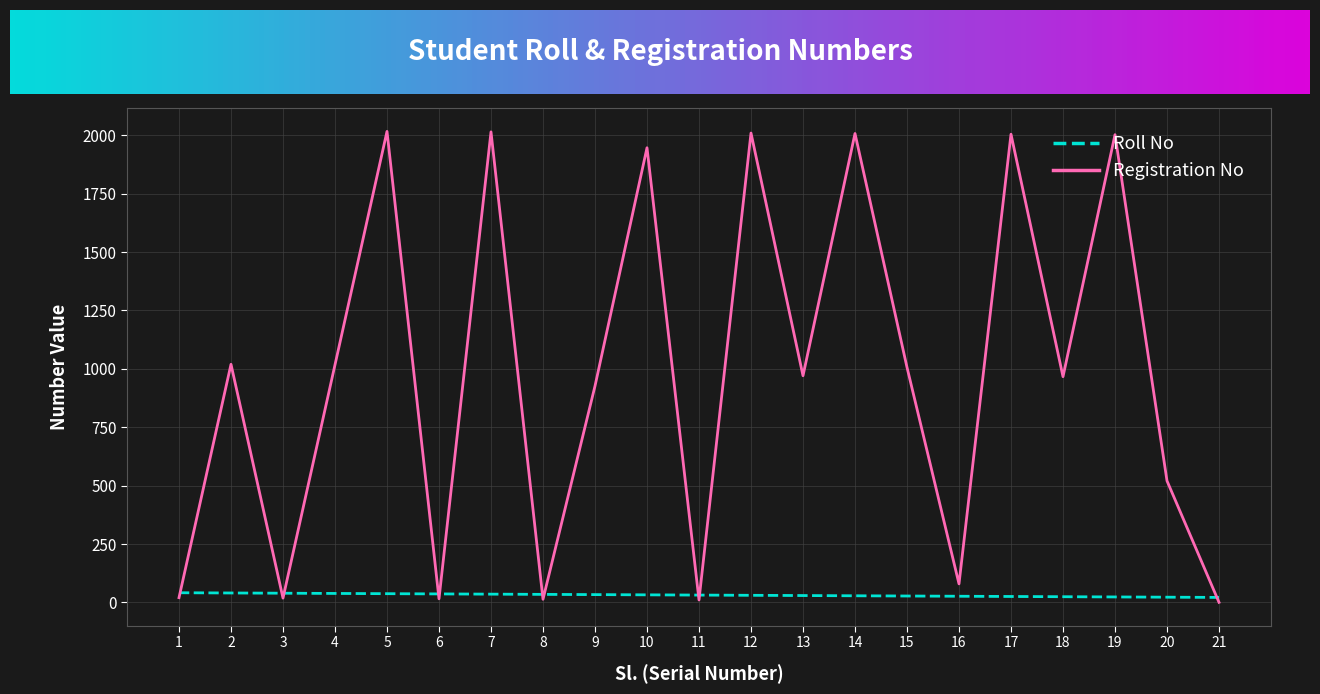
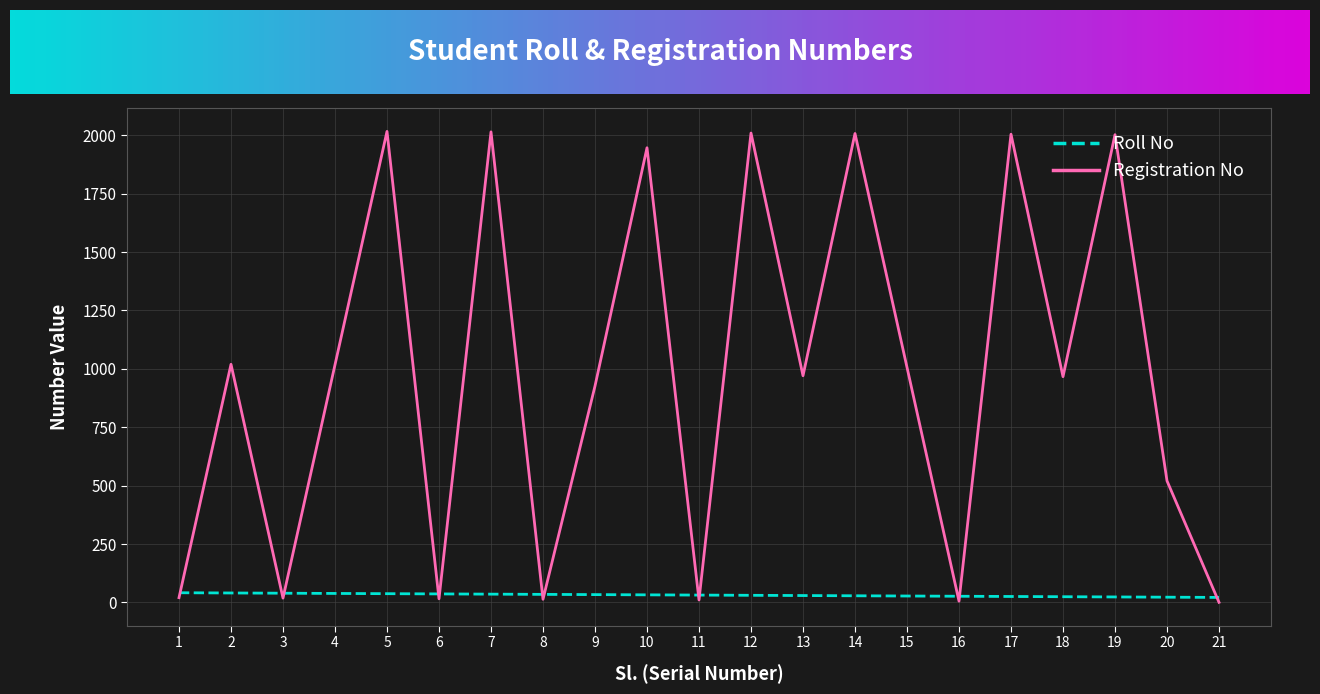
Registration No, 16: 80 -> 10
